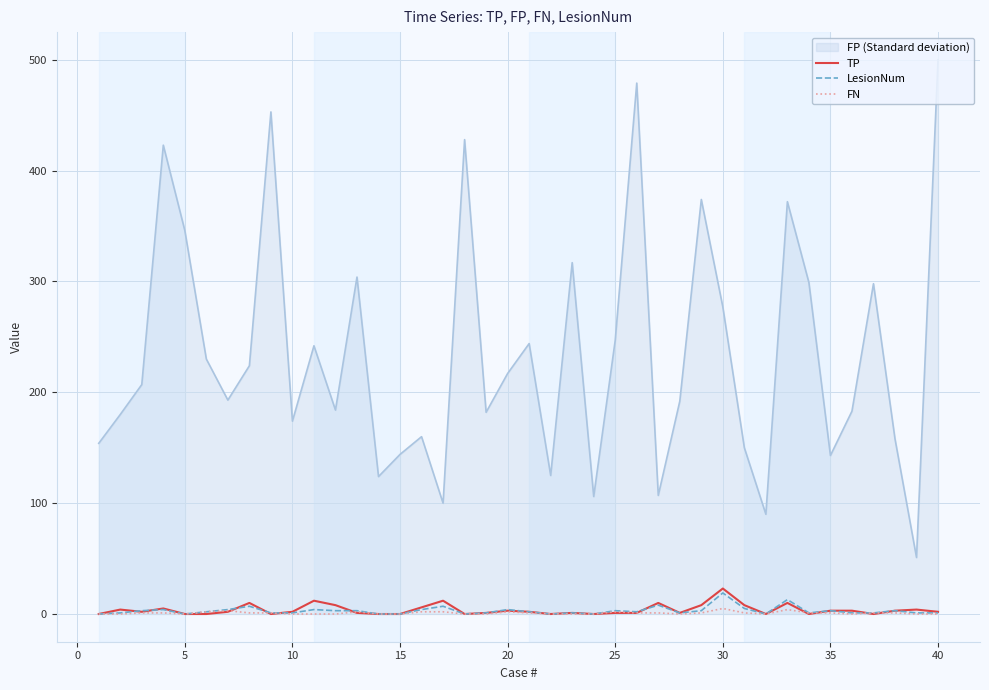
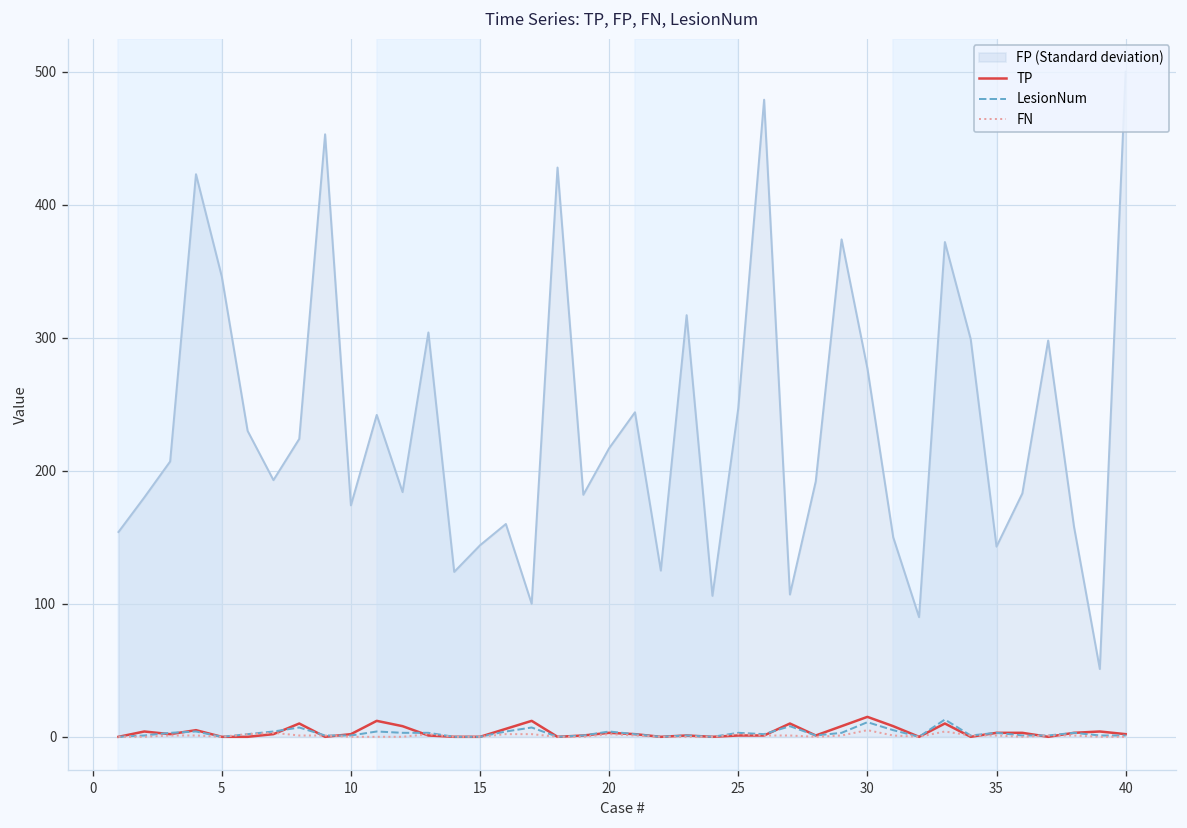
TP, 30: 23 -> 15
LesionNum, 30: 19 -> 11
